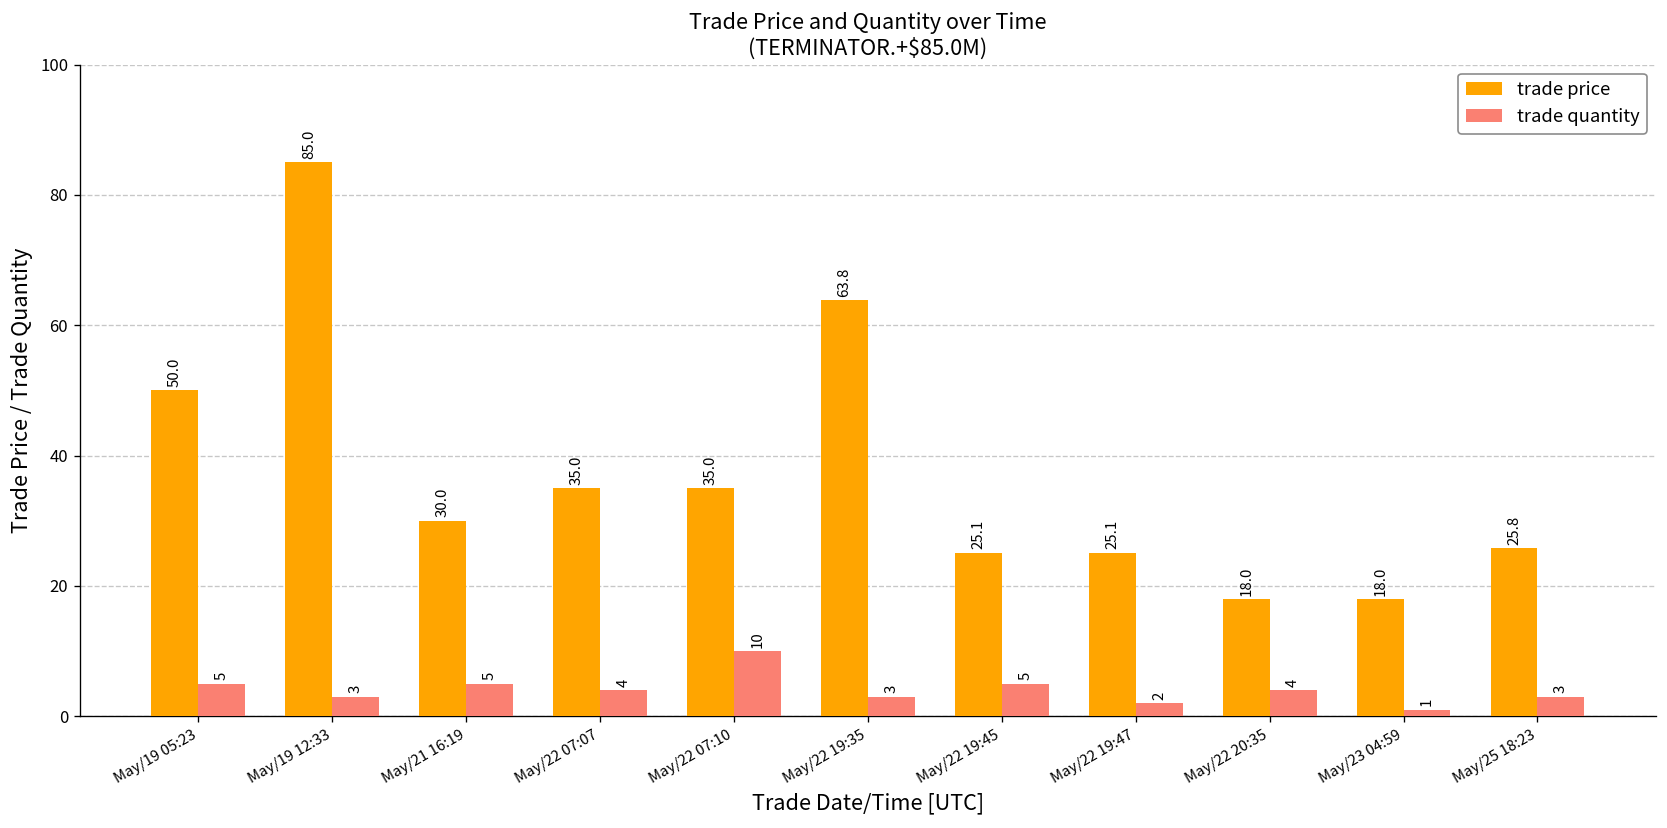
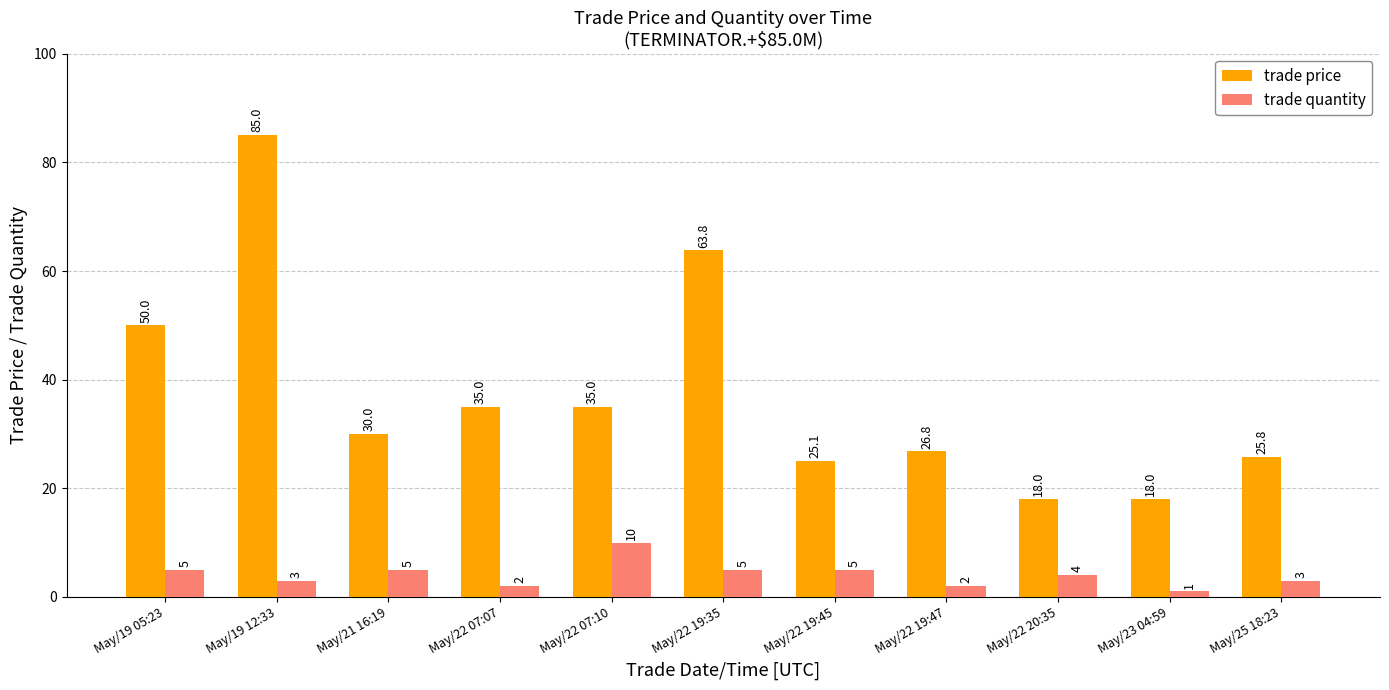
trade quantity, May/22 07:07: 4 -> 2
trade quantity, May/22 19:35: 3 -> 5
trade price, May/22 19:47: 25.1 -> 26.8
